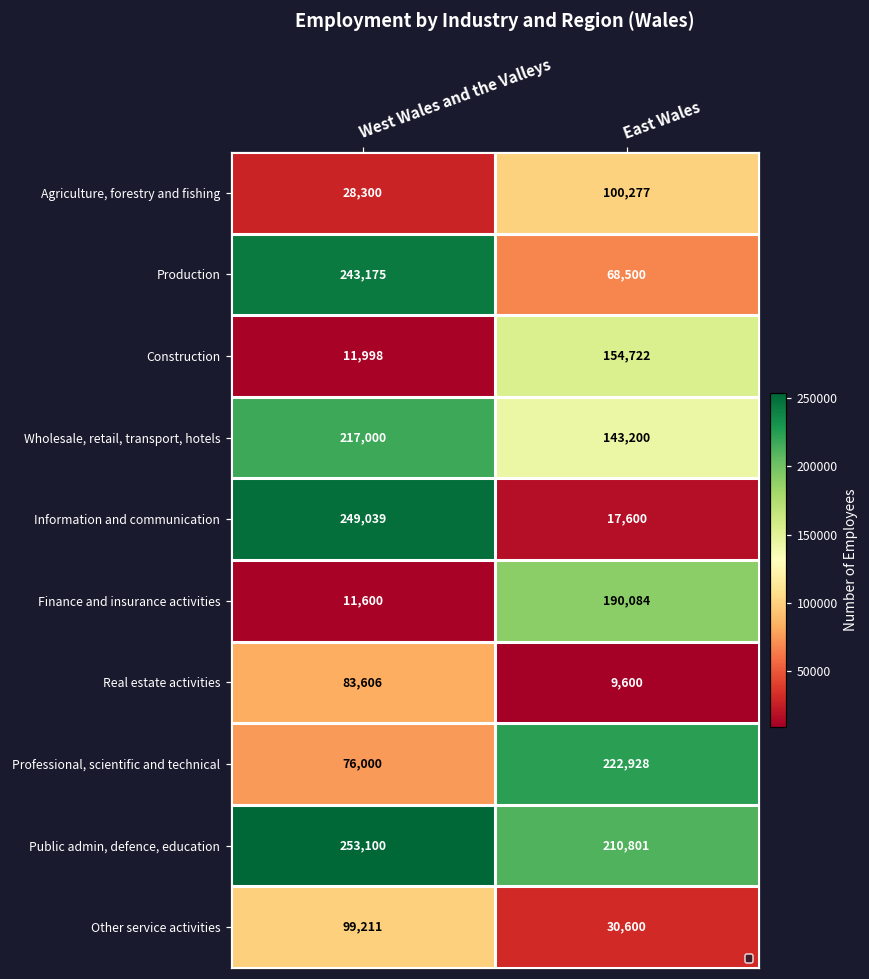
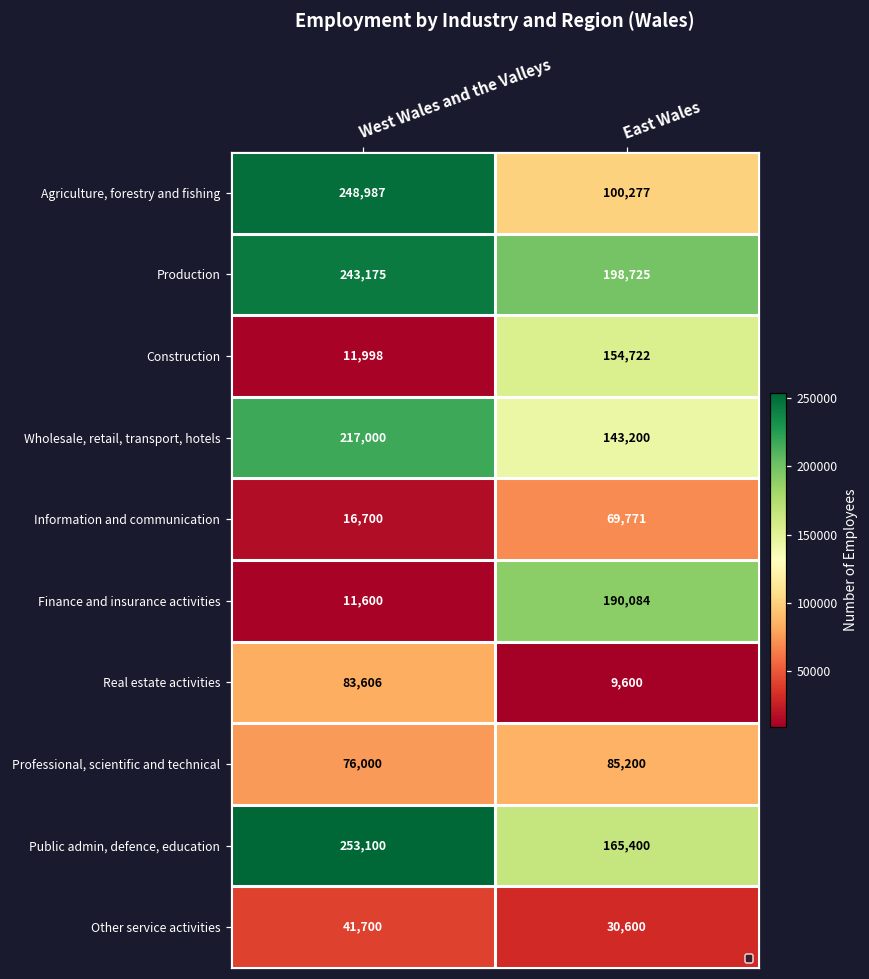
Agriculture, forestry and fishing, West Wales and the Valleys: 28,300 -> 248,987
Production, East Wales: 68,500 -> 198,725
Information and communication, West Wales and the Valleys: 249,039 -> 16,700
Information and communication, East Wales: 17,600 -> 69,771
Professional, scientific and technical, East Wales: 222,928 -> 85,200
Public admin, defence, education, East Wales: 210,801 -> 165,400
Other service activities, West Wales and the Valleys: 99,211 -> 41,700
